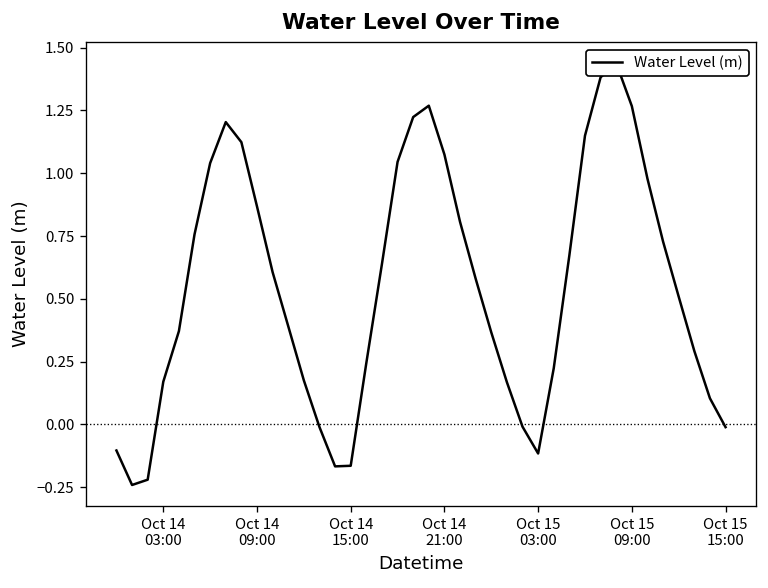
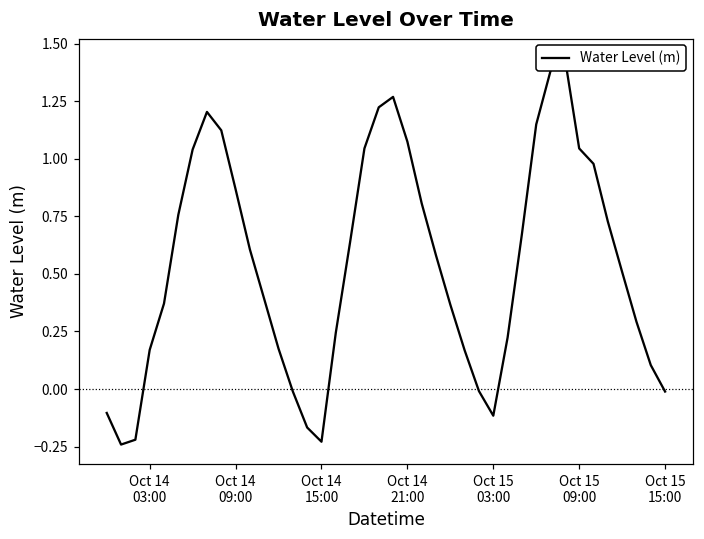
Oct 14 15:00: -0.16 -> -0.23
Oct 15 09:00: 1.27 -> 1.05
